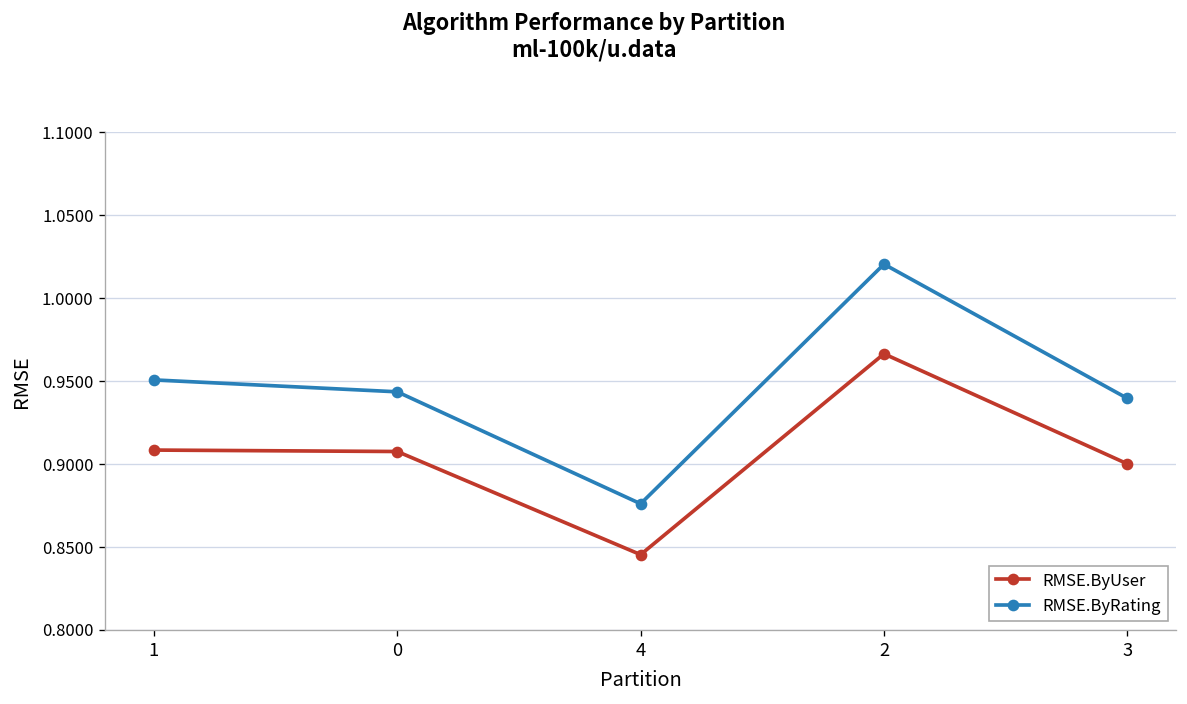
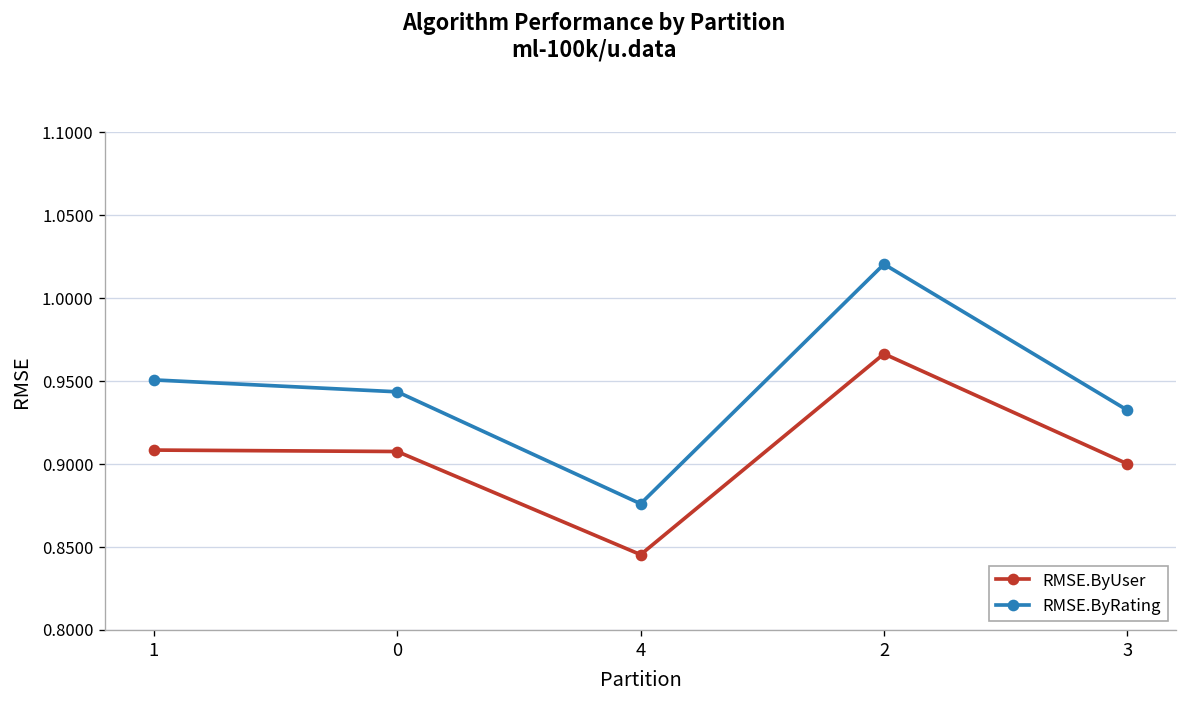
RMSE.ByRating, 3: 0.939 -> 0.932
